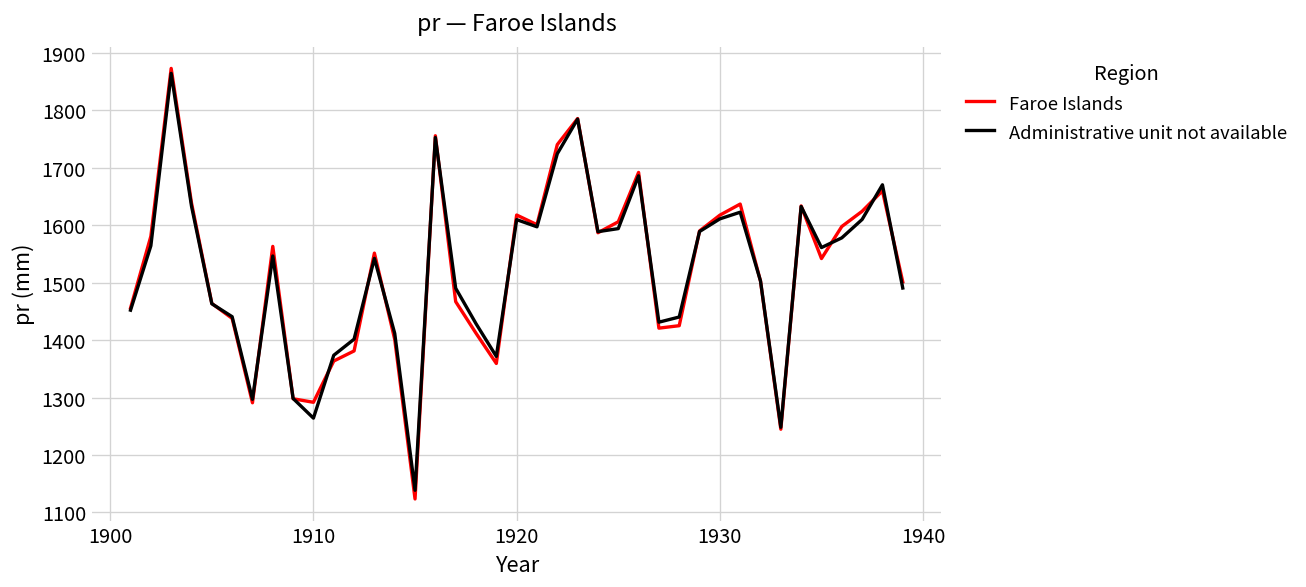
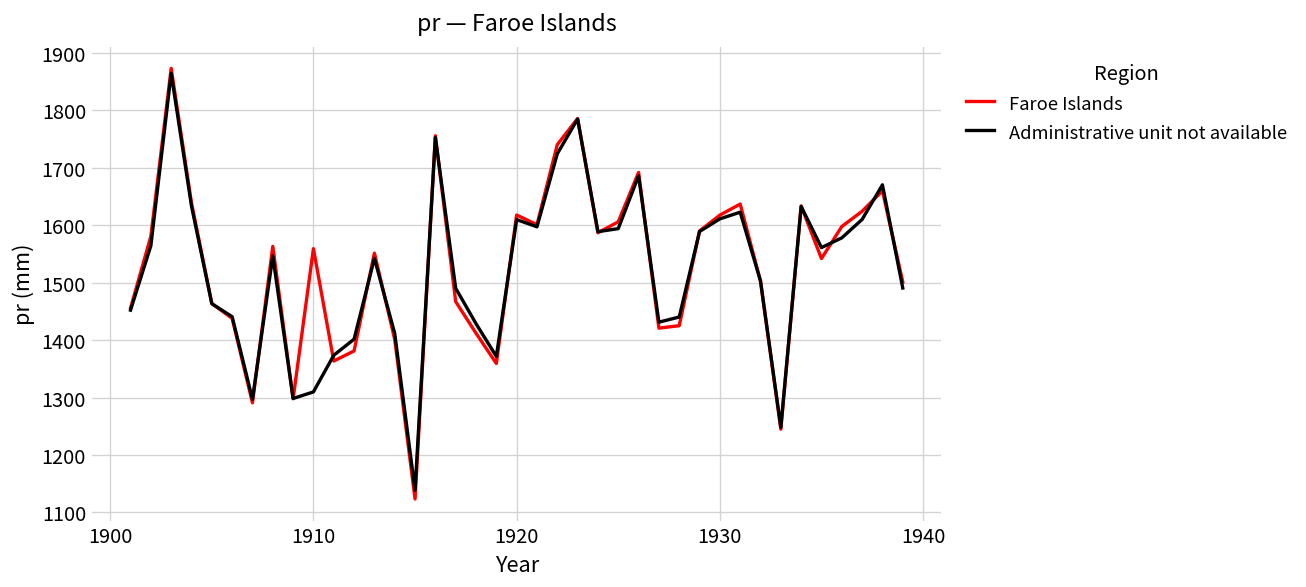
Faroe Islands, 1910: 1290 -> 1560
Administrative unit not available, 1910: 1260 -> 1310
